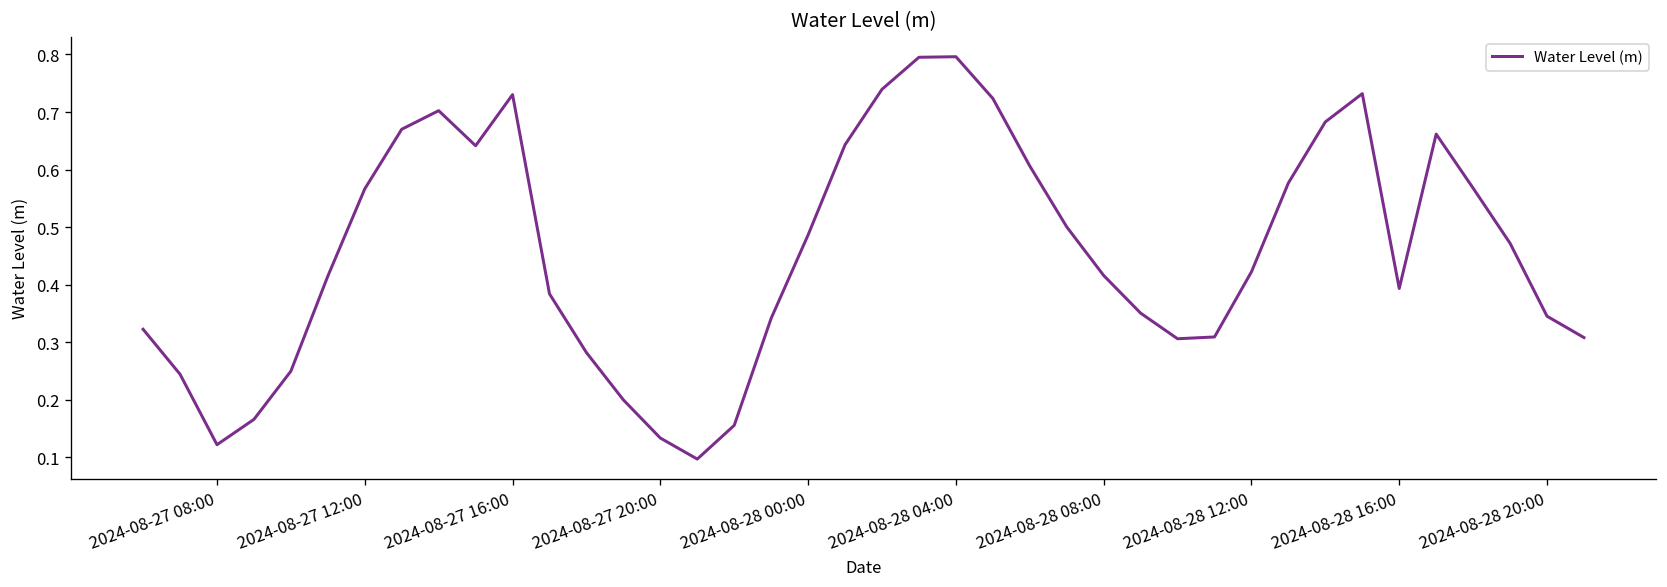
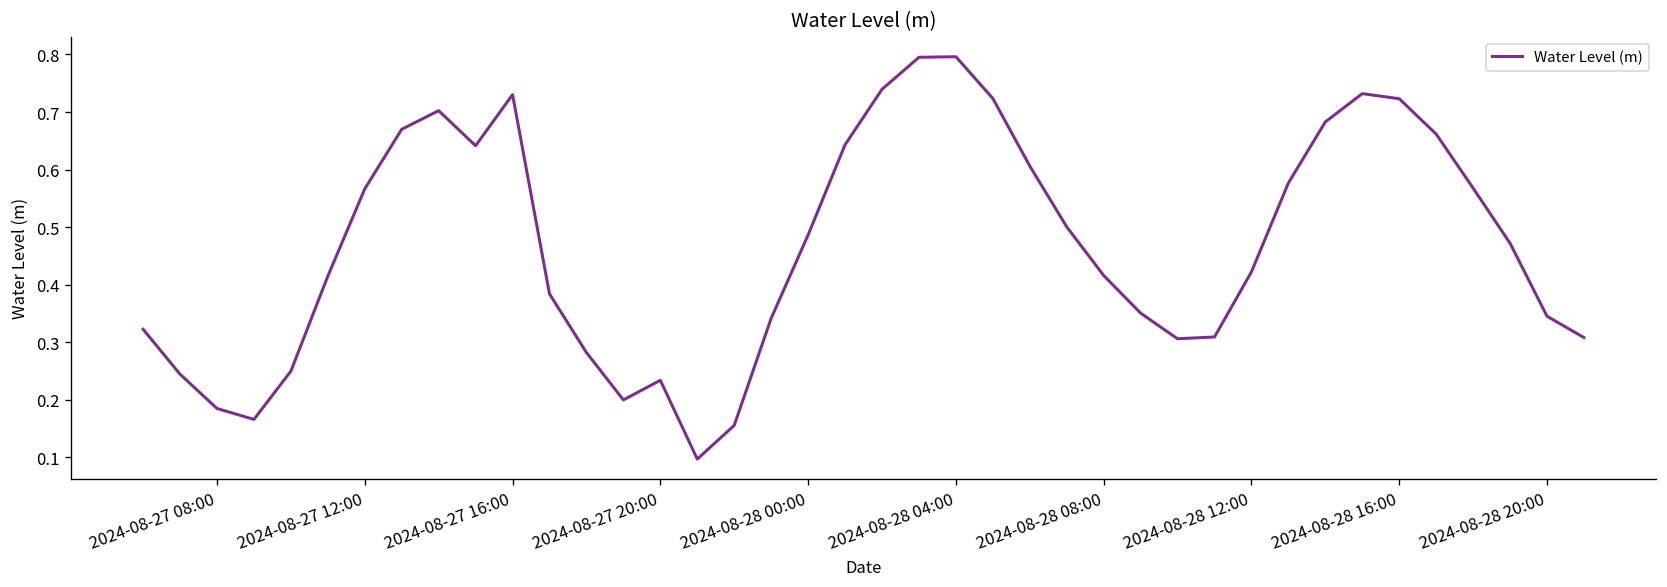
2024-08-27 08:00: 0.12 -> 0.18
2024-08-27 20:00: 0.13 -> 0.23
2024-08-28 16:00: 0.39 -> 0.72
